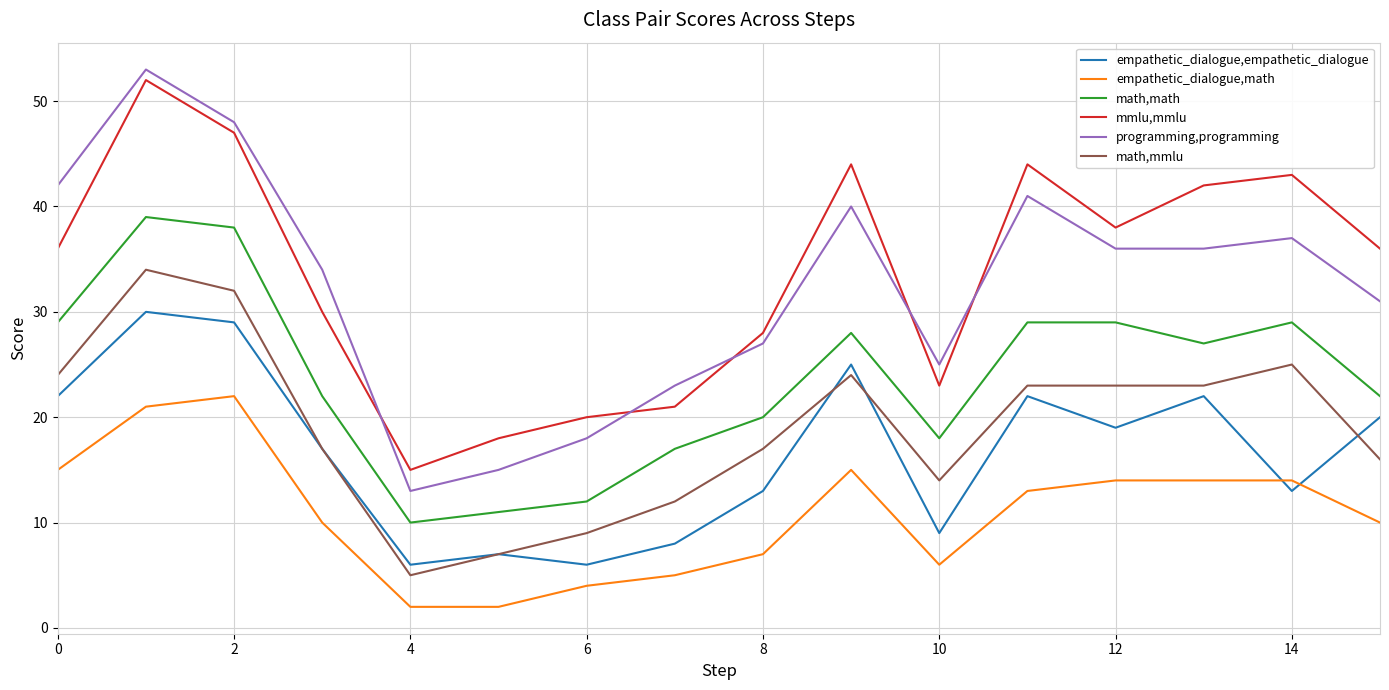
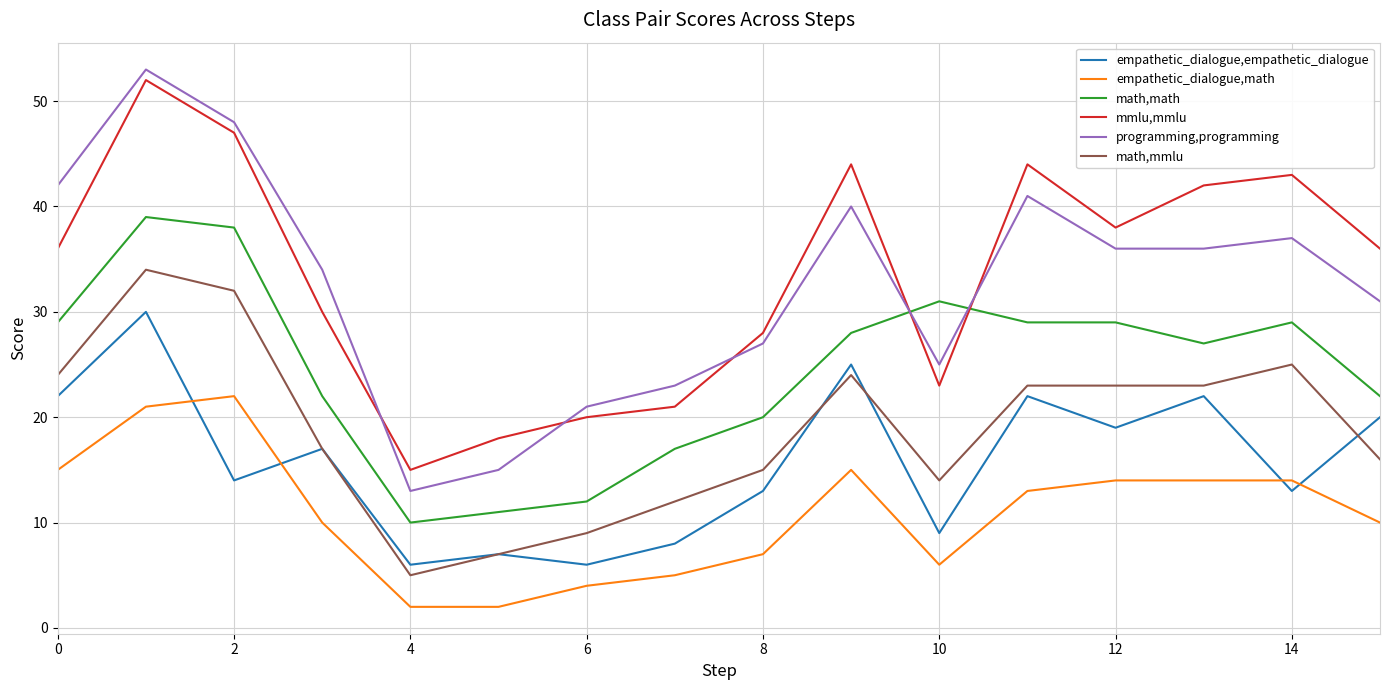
empathetic_dialogue,empathetic_dialogue, 2: 29 -> 14
programming,programming, 6: 18 -> 21
math,mmlu, 8: 17 -> 15
math,math, 10: 18 -> 31
